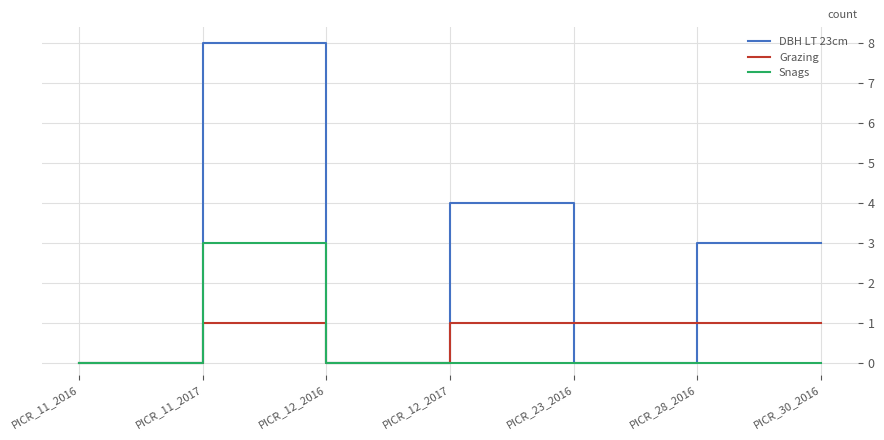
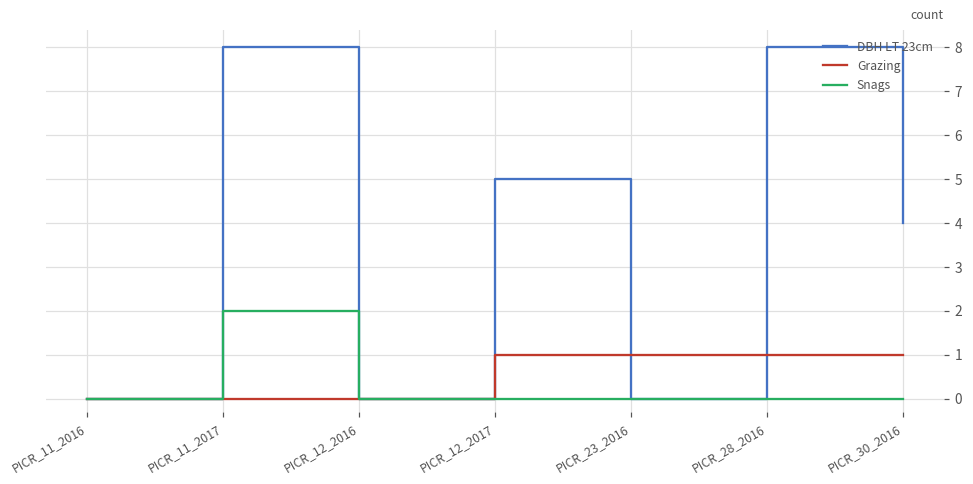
Grazing, PICR_11_2017: 1 -> 0
Snags, PICR_11_2017: 3 -> 2
DBH LT 23cm, PICR_12_2017: 4 -> 5
DBH LT 23cm, PICR_28_2016: 3 -> 8
DBH LT 23cm, PICR_30_2016: 3 -> 4
